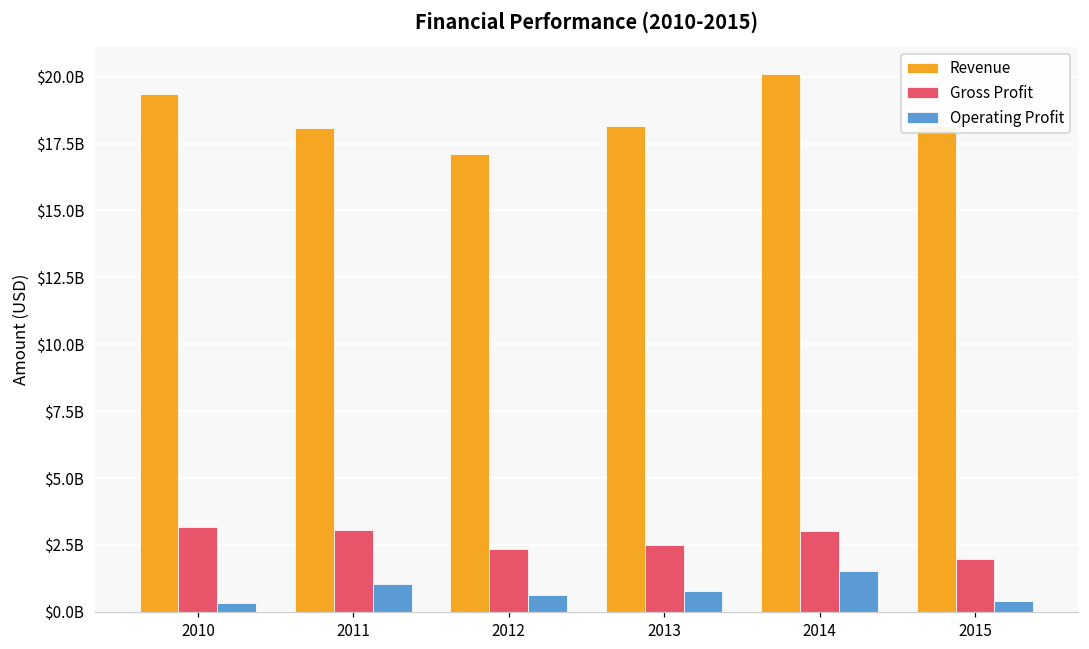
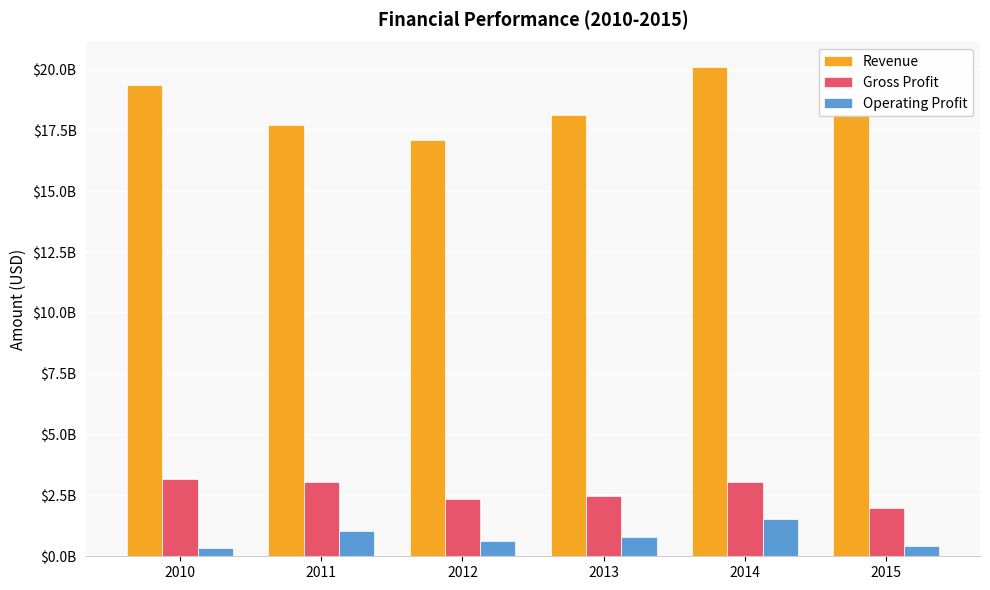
Revenue, 2011: $18100000000 -> $17700000000
